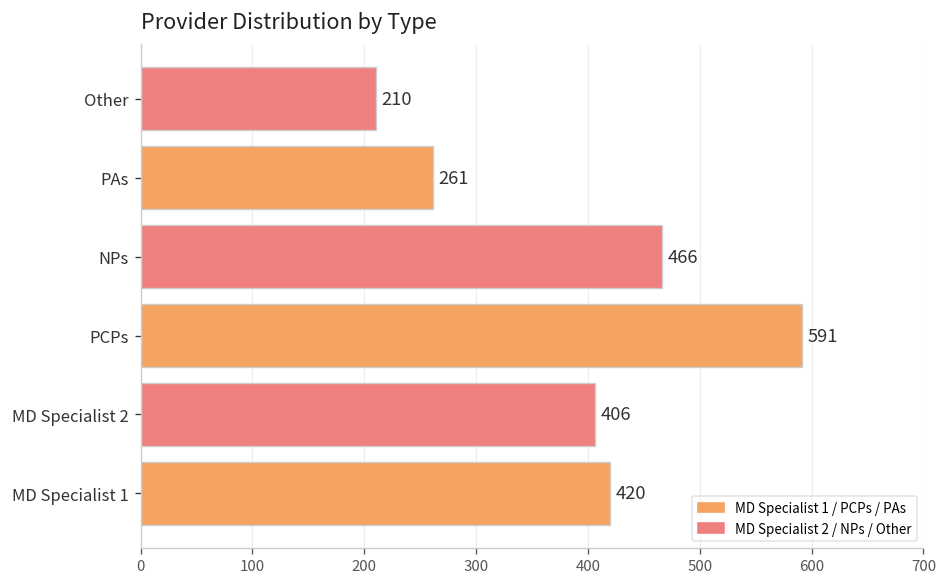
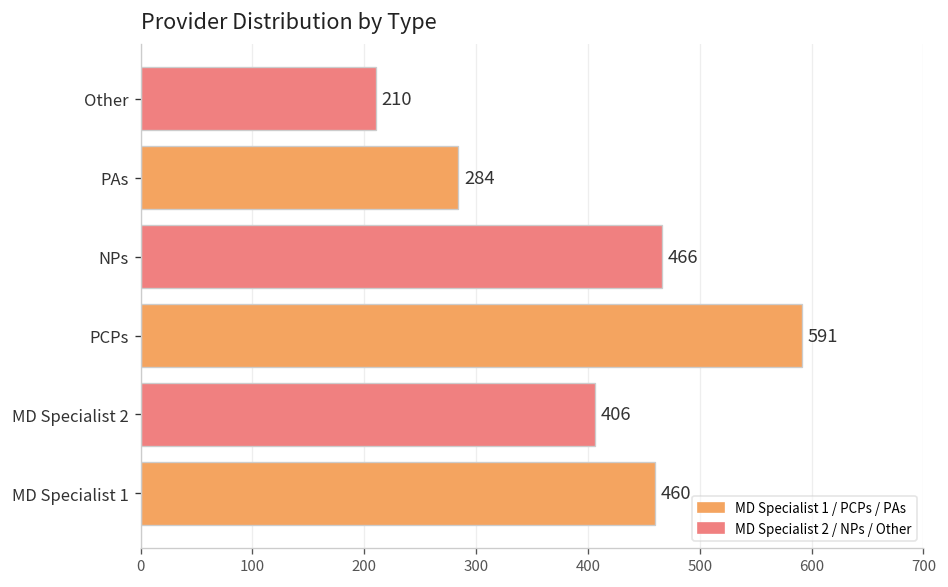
PAs: 261 -> 284
MD Specialist 1: 420 -> 460
